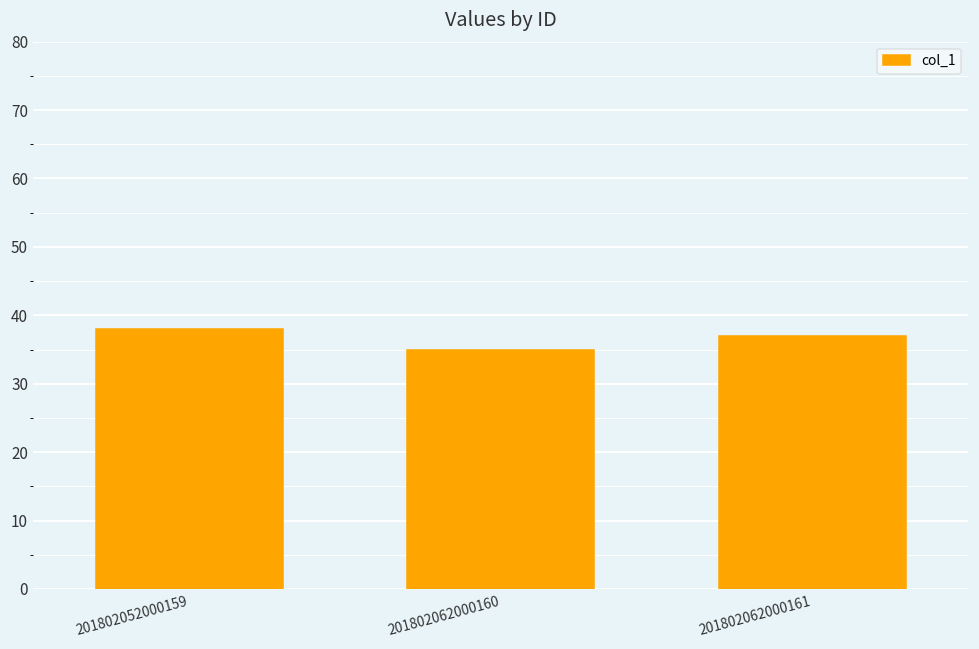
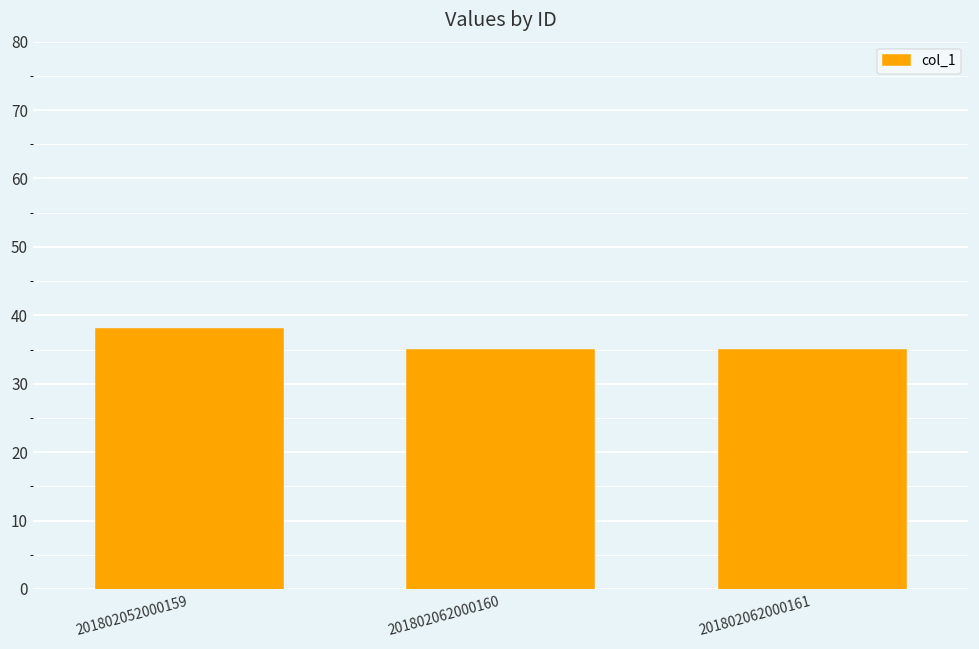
201802062000161: 37 -> 35
